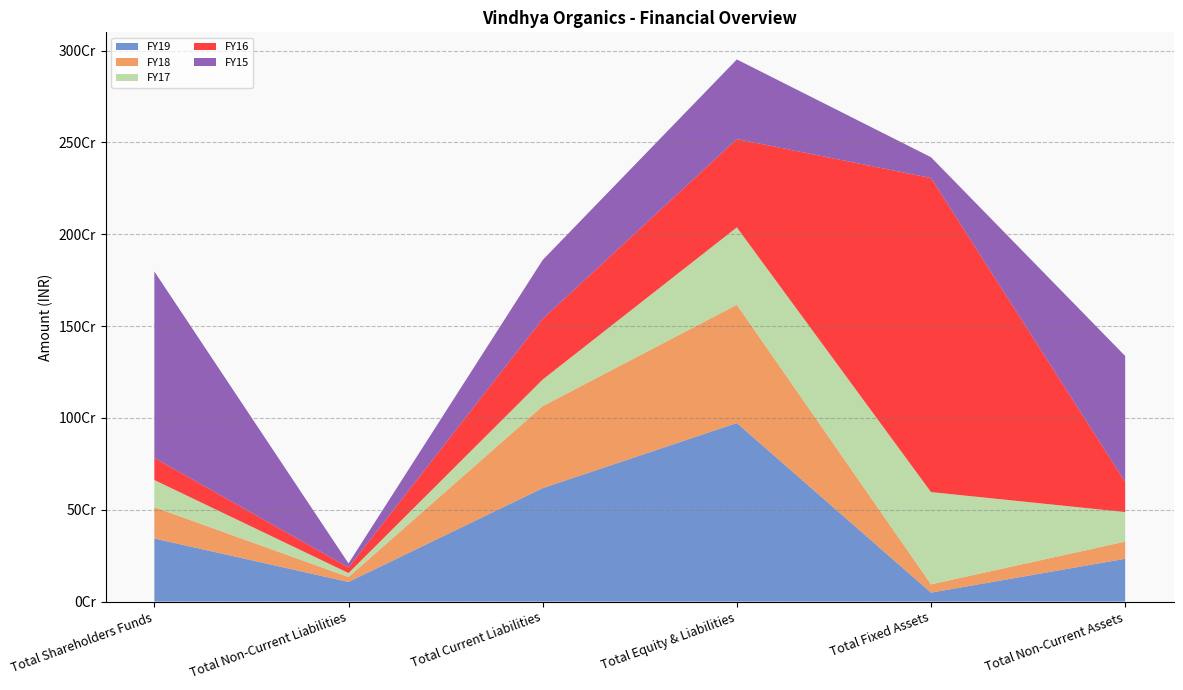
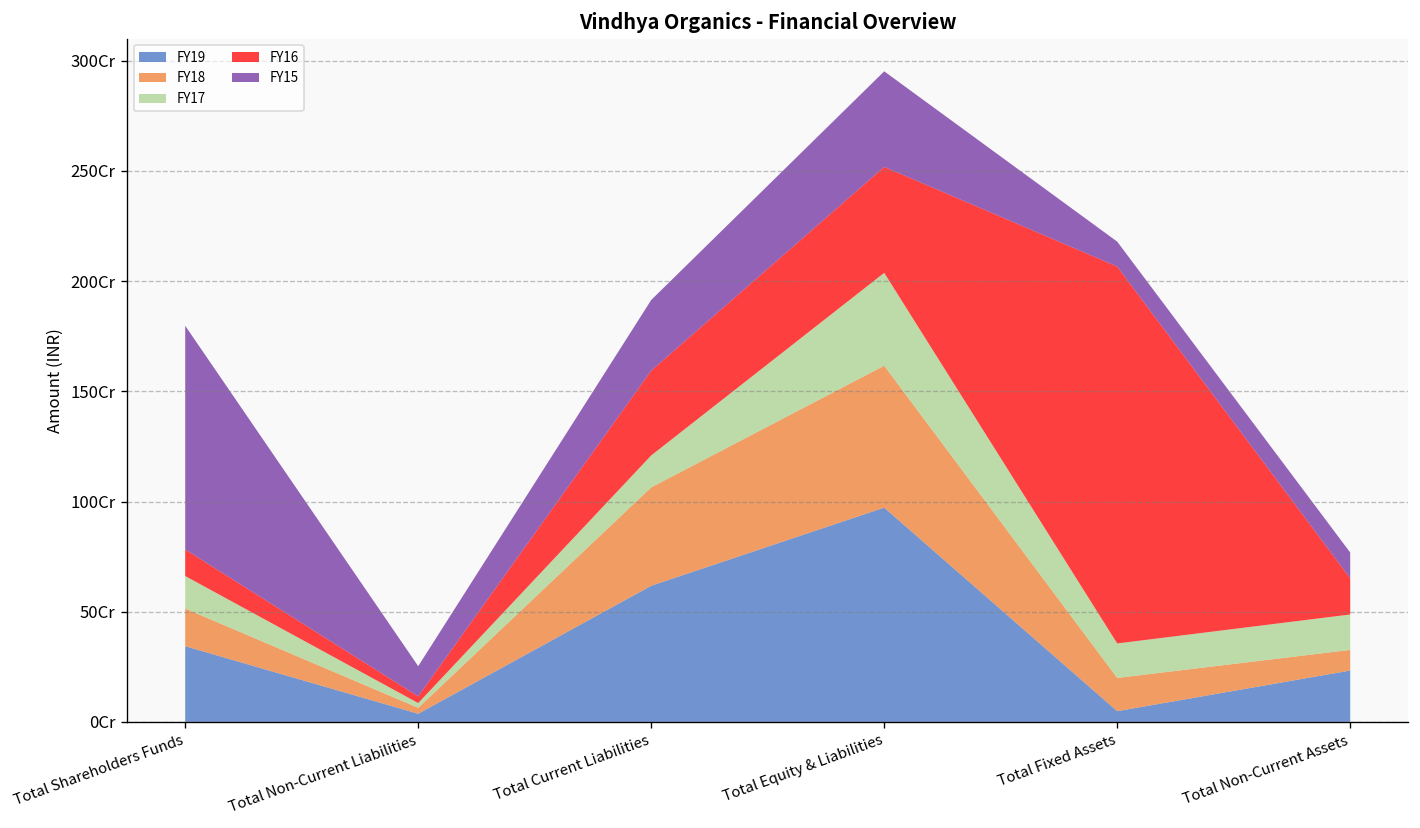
FY19, Total Non-Current Liabilities: 11Cr -> 4Cr
FY15, Total Non-Current Liabilities: 2Cr -> 14Cr
FY16, Total Current Liabilities: 33Cr -> 38Cr
FY18, Total Fixed Assets: 5Cr -> 15Cr
FY17, Total Fixed Assets: 50Cr -> 16Cr
FY15, Total Non-Current Assets: 69Cr -> 12Cr
